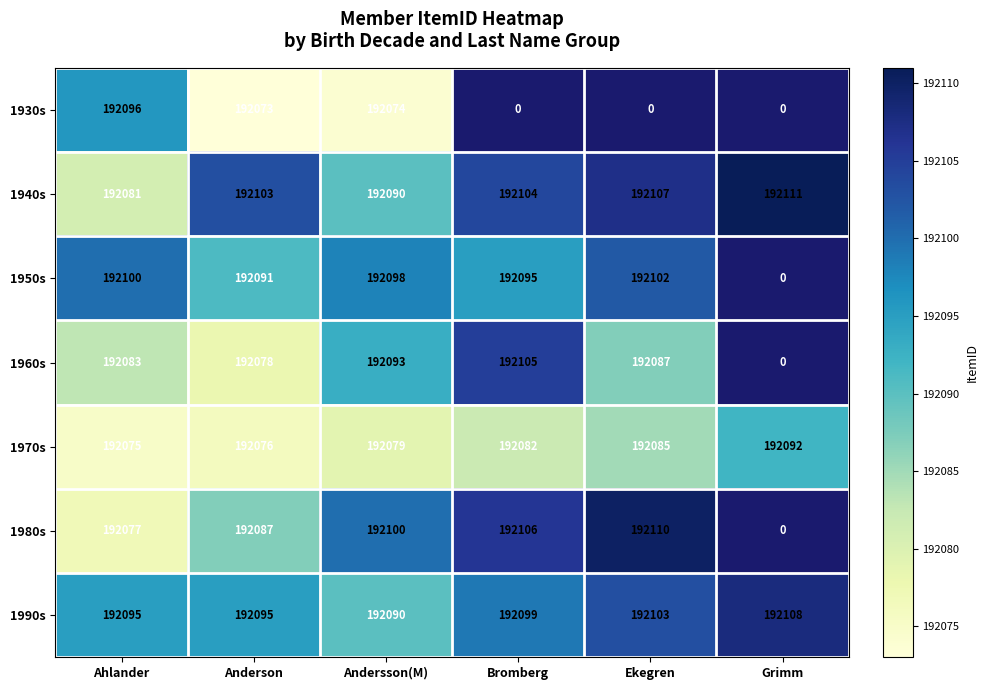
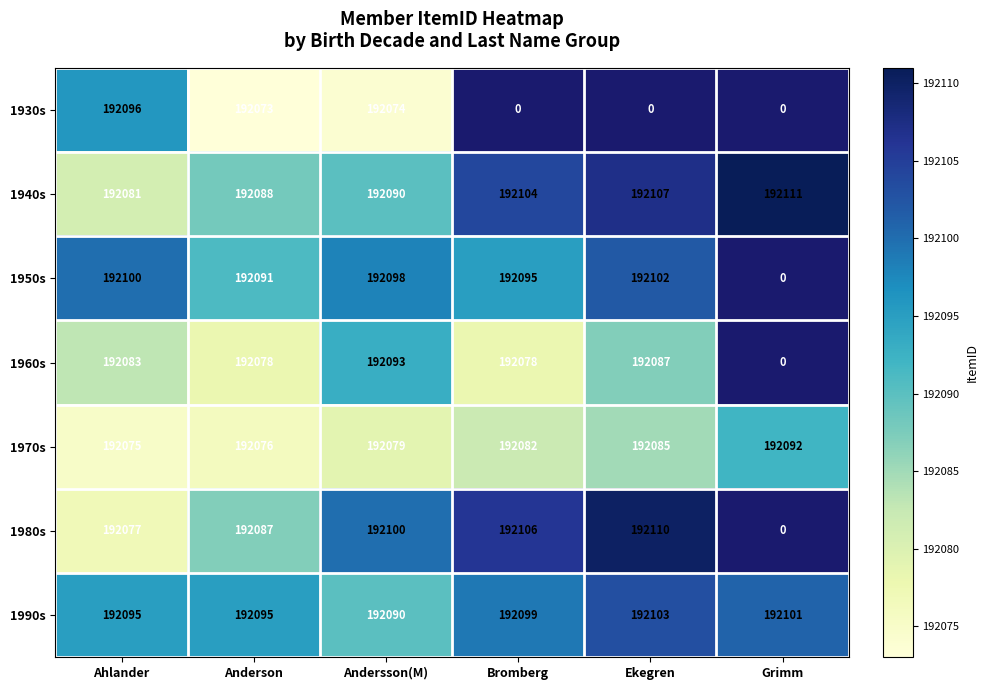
1940s, Anderson: 192103 -> 192088
1960s, Bromberg: 192105 -> 192078
1990s, Grimm: 192108 -> 192101
